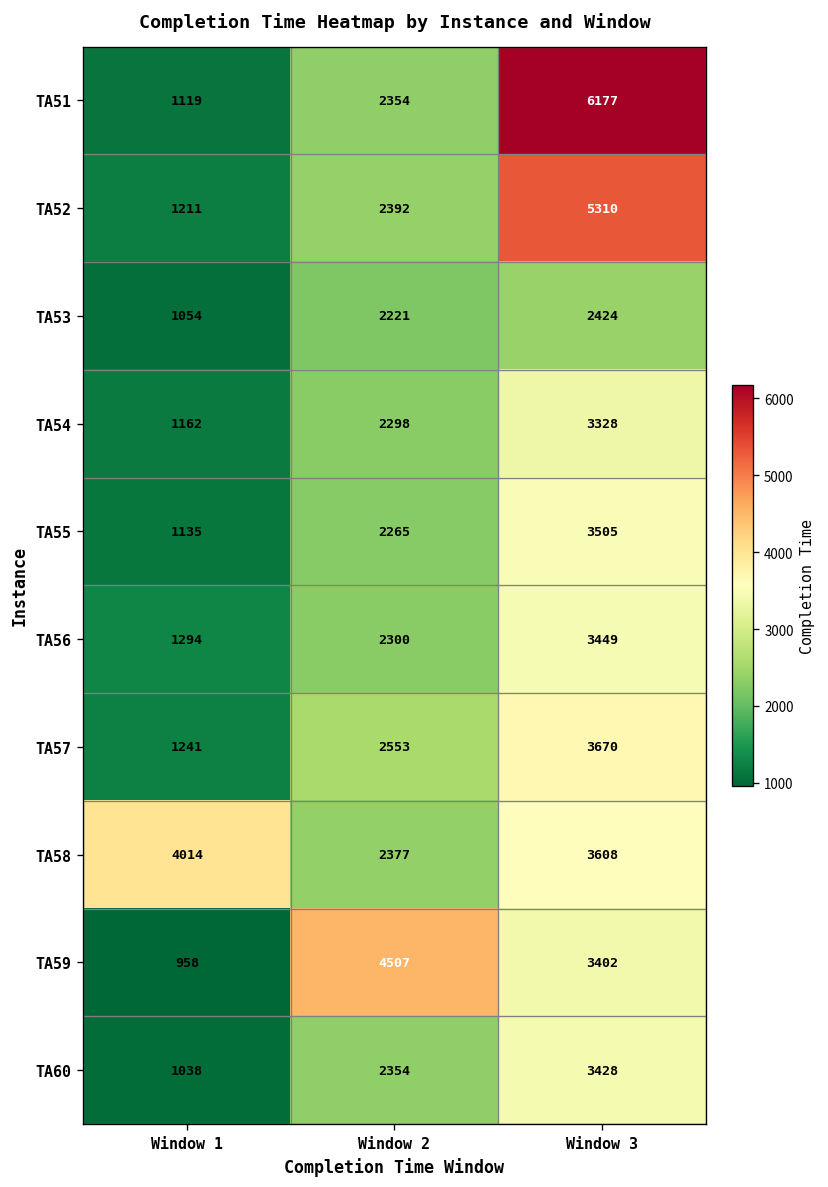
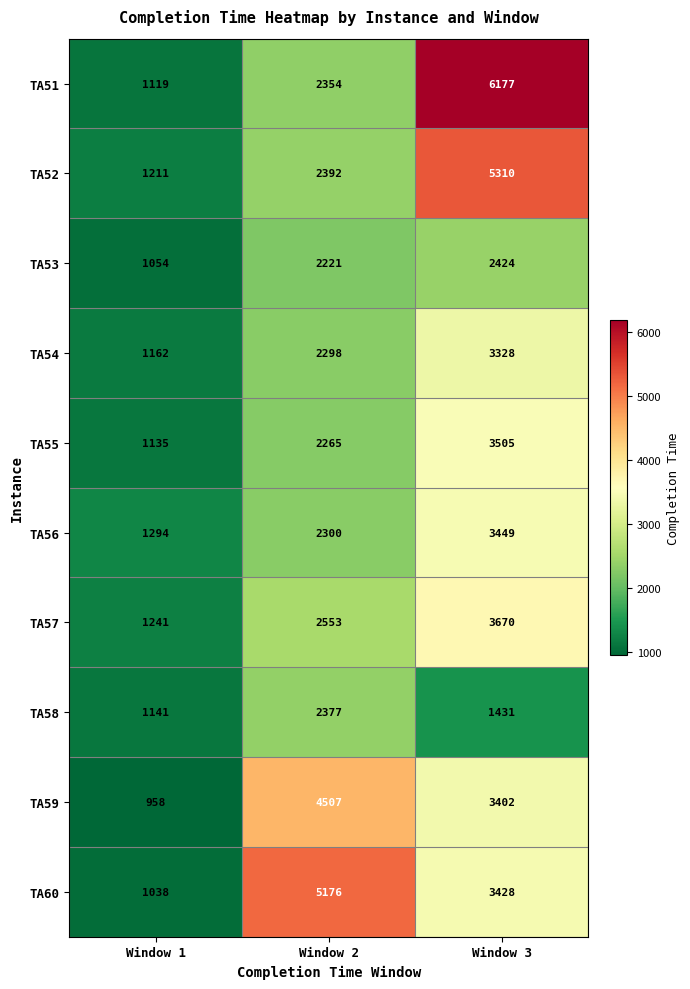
TA58, Window 1: 4014 -> 1141
TA58, Window 3: 3608 -> 1431
TA60, Window 2: 2354 -> 5176
